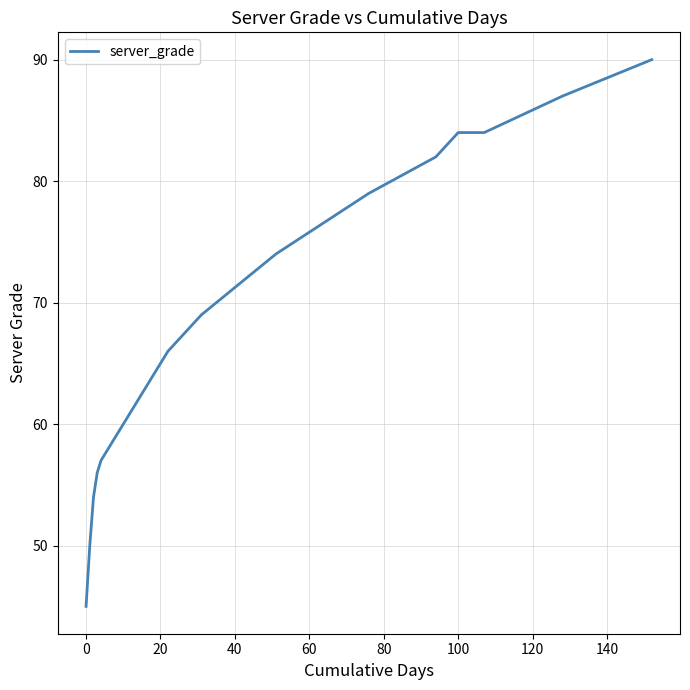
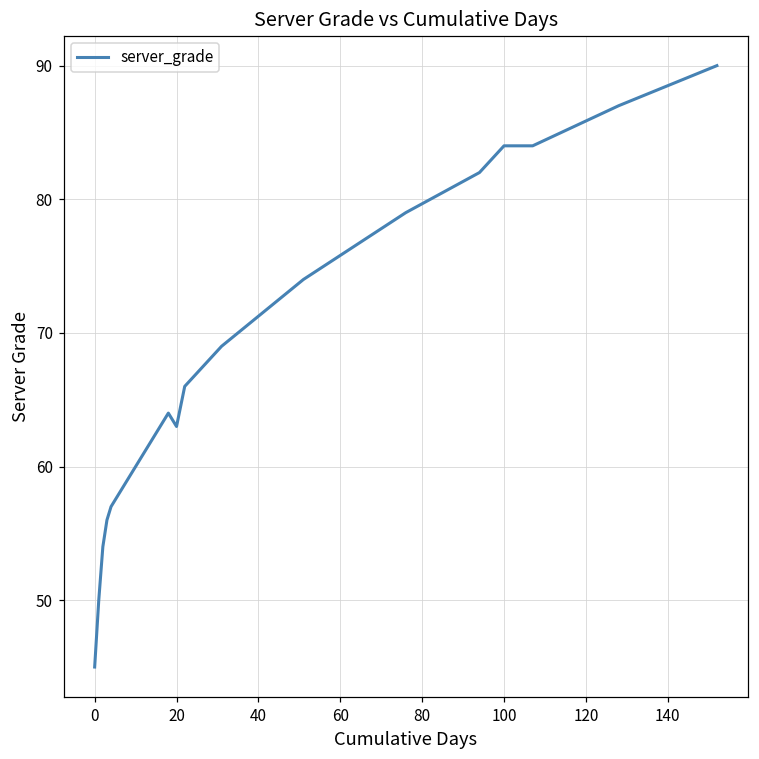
20: 65 -> 63
